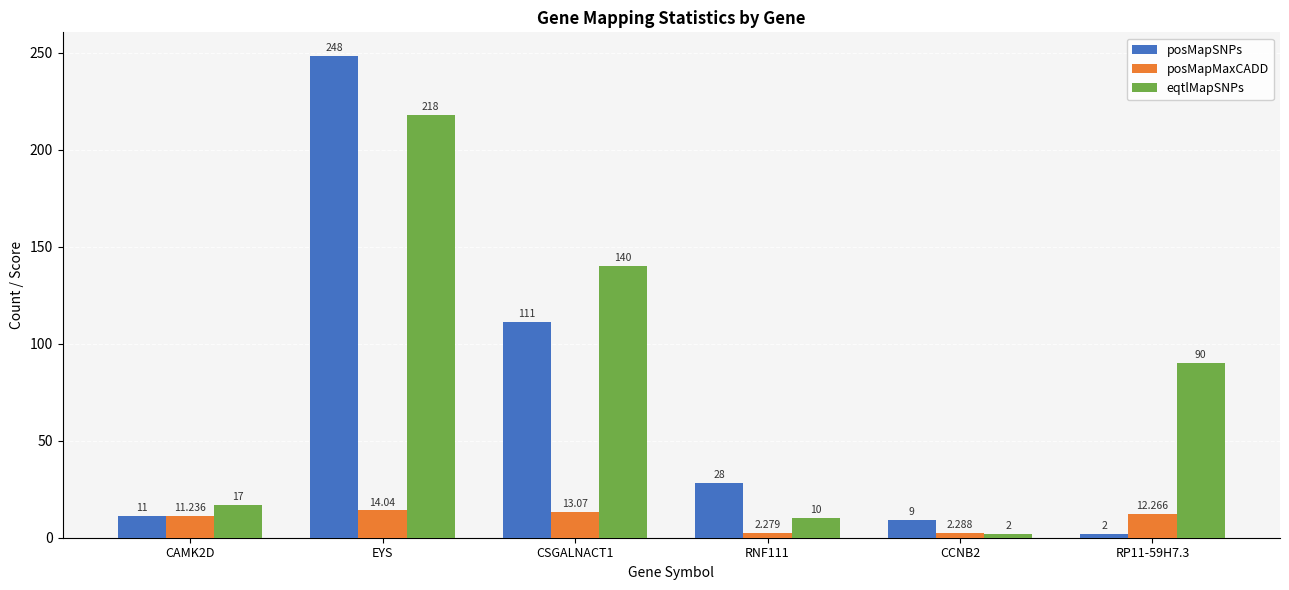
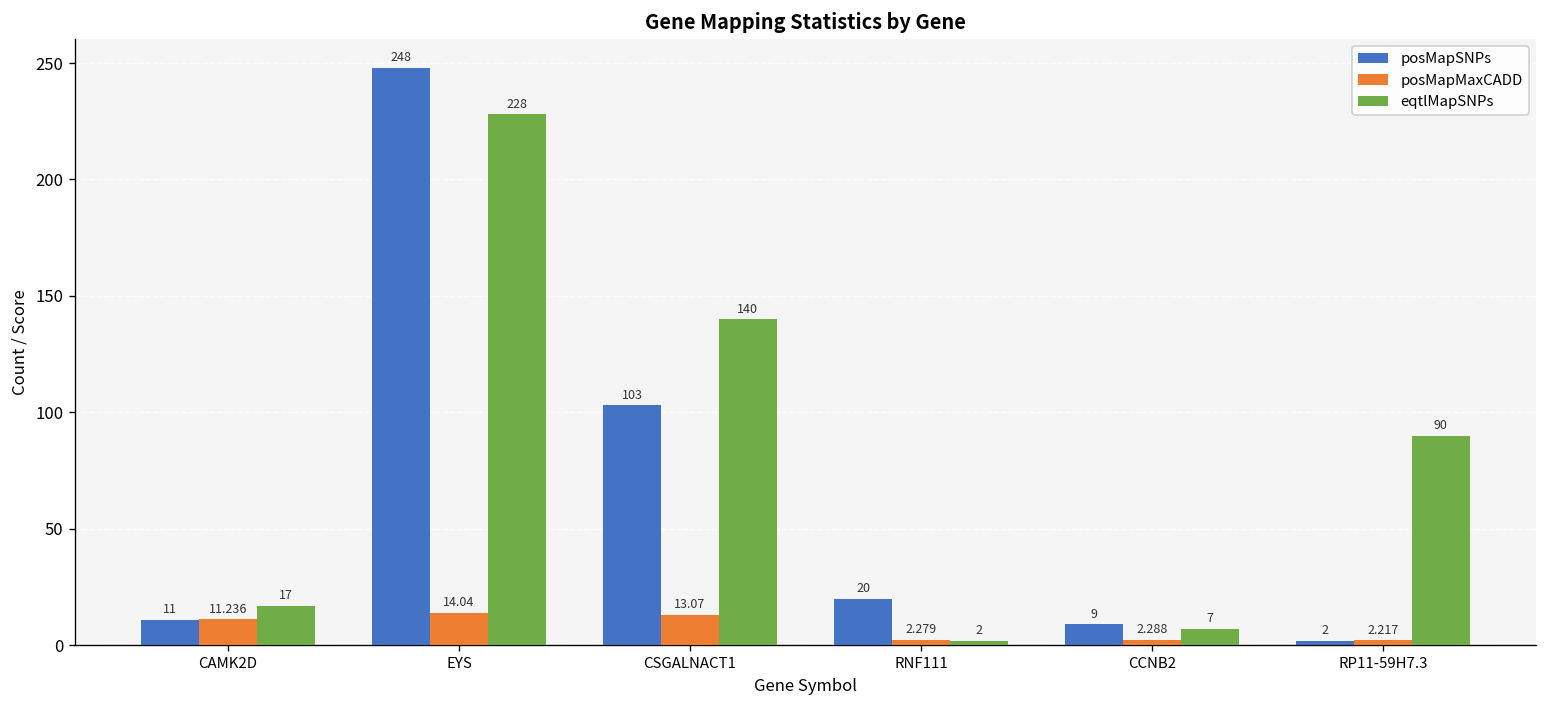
eqtlMapSNPs, EYS: 218 -> 228
posMapSNPs, CSGALNACT1: 111 -> 103
posMapSNPs, RNF111: 28 -> 20
eqtlMapSNPs, RNF111: 10 -> 2
eqtlMapSNPs, CCNB2: 2 -> 7
posMapMaxCADD, RP11-59H7.3: 12.266 -> 2.217
